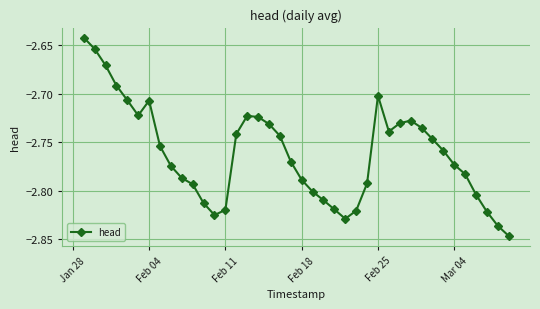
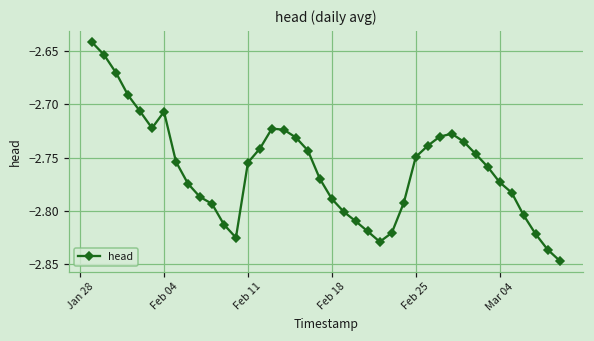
Feb 11: -2.82 -> -2.75
Feb 25: -2.70 -> -2.75
